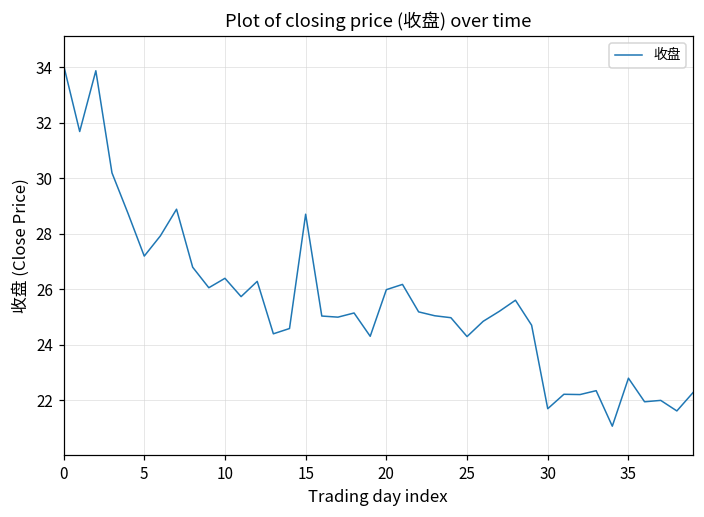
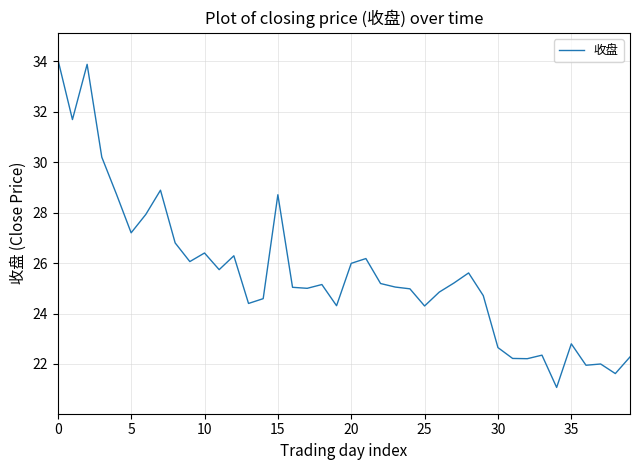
30: 21.7 -> 22.7
